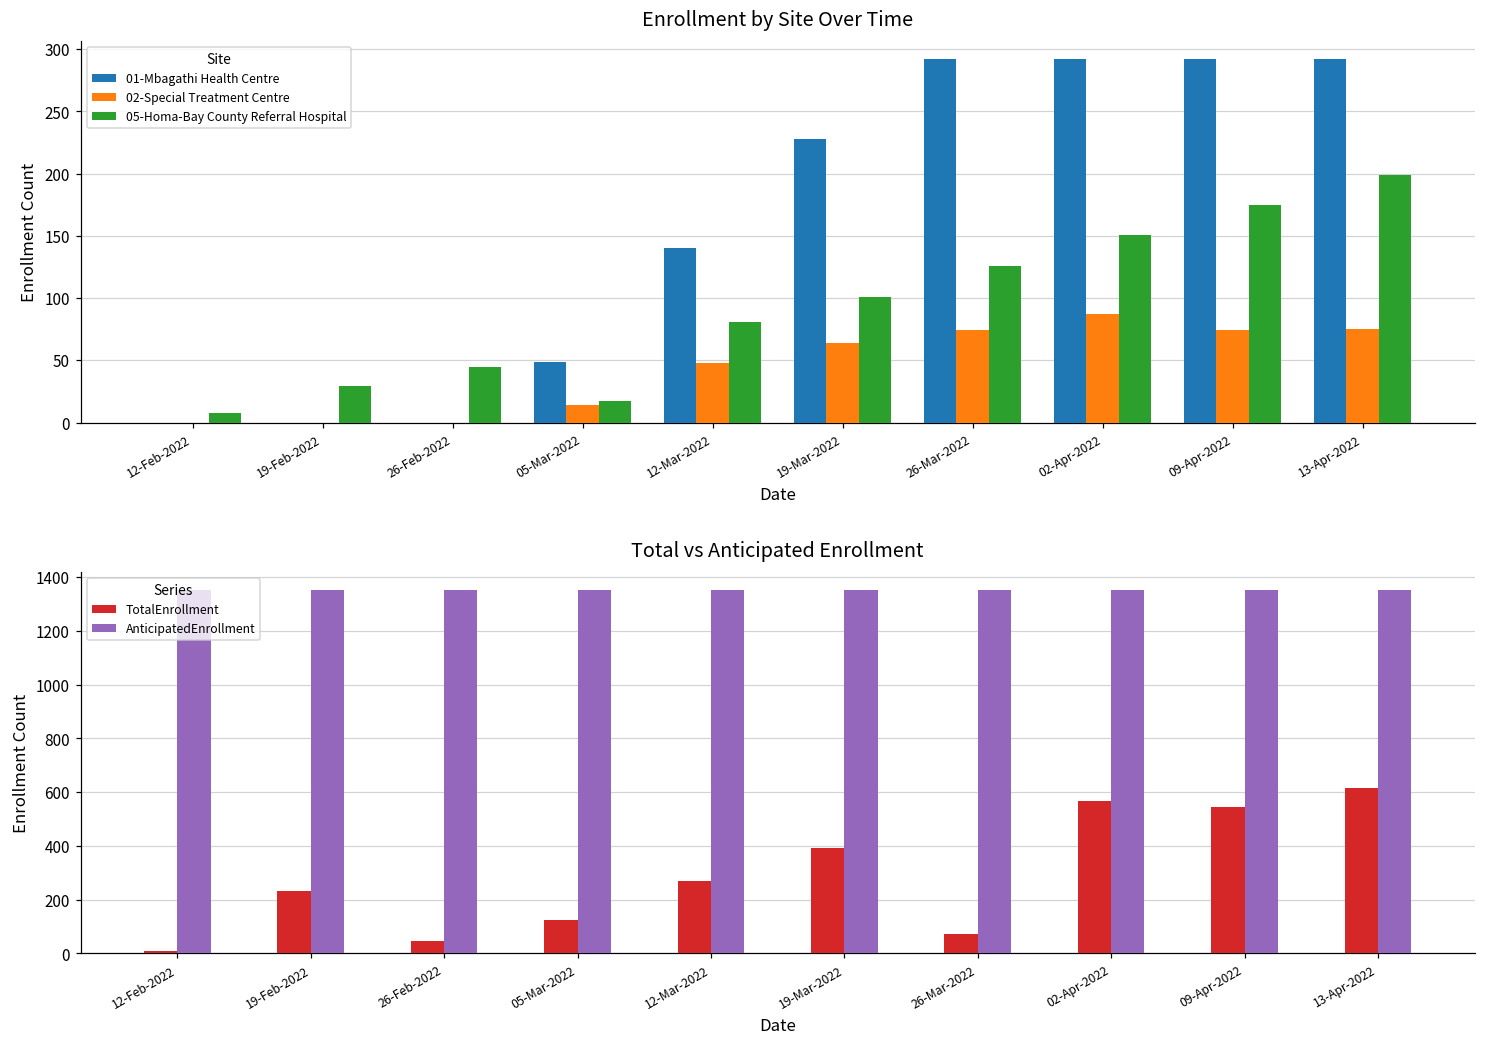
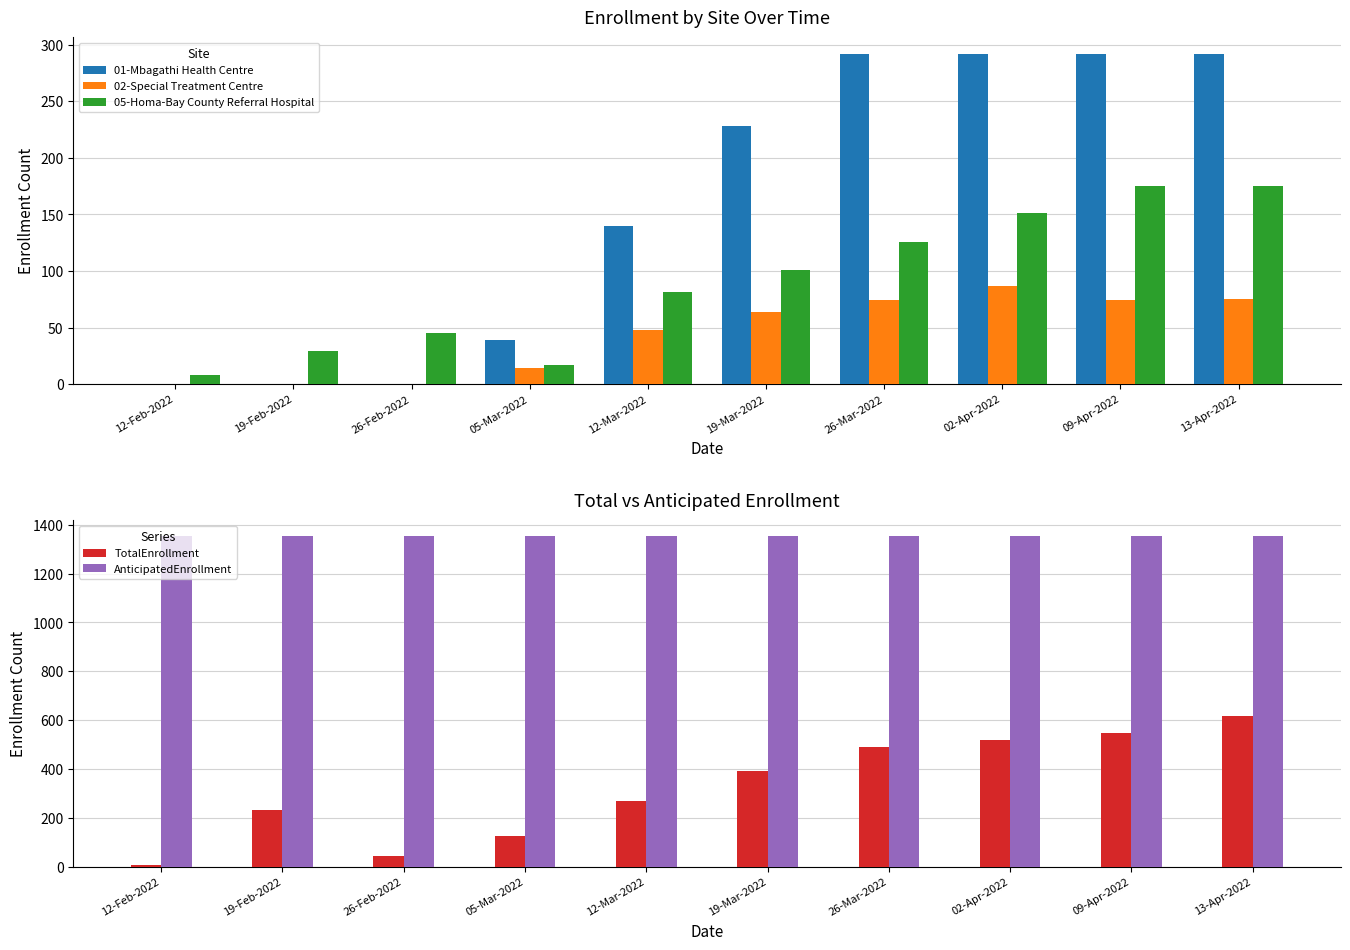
Enrollment by Site Over Time, 01-Mbagathi Health Centre, 05-Mar-2022: 49 -> 39
Enrollment by Site Over Time, 05-Homa-Bay County Referral Hospital, 13-Apr-2022: 199 -> 175
Total vs Anticipated Enrollment, TotalEnrollment, 26-Mar-2022: 70 -> 490
Total vs Anticipated Enrollment, TotalEnrollment, 02-Apr-2022: 570 -> 520
